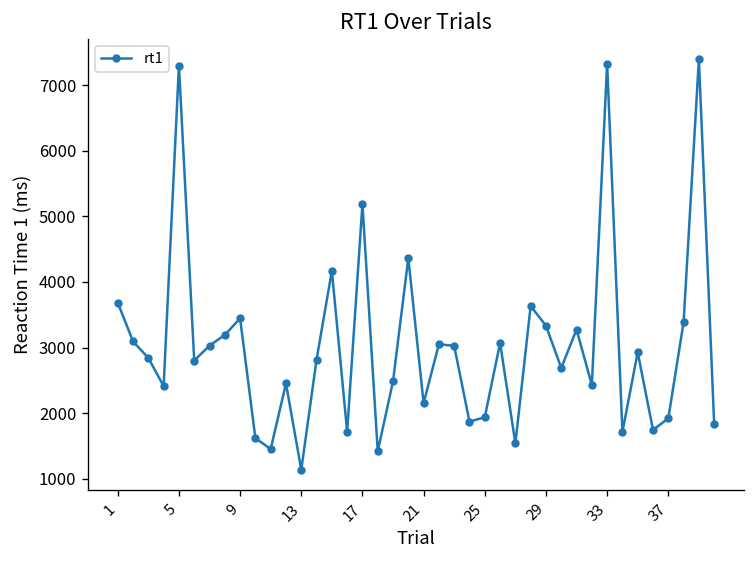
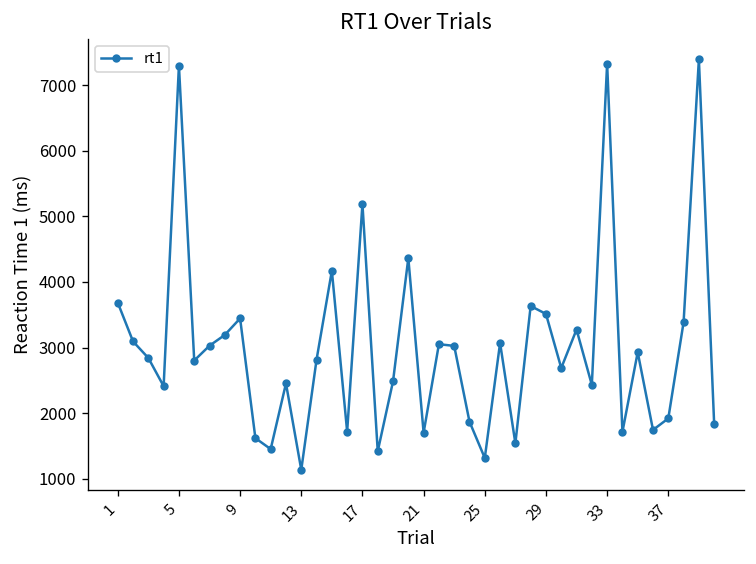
21: 2200 -> 1700
25: 1900 -> 1300
29: 3300 -> 3500
